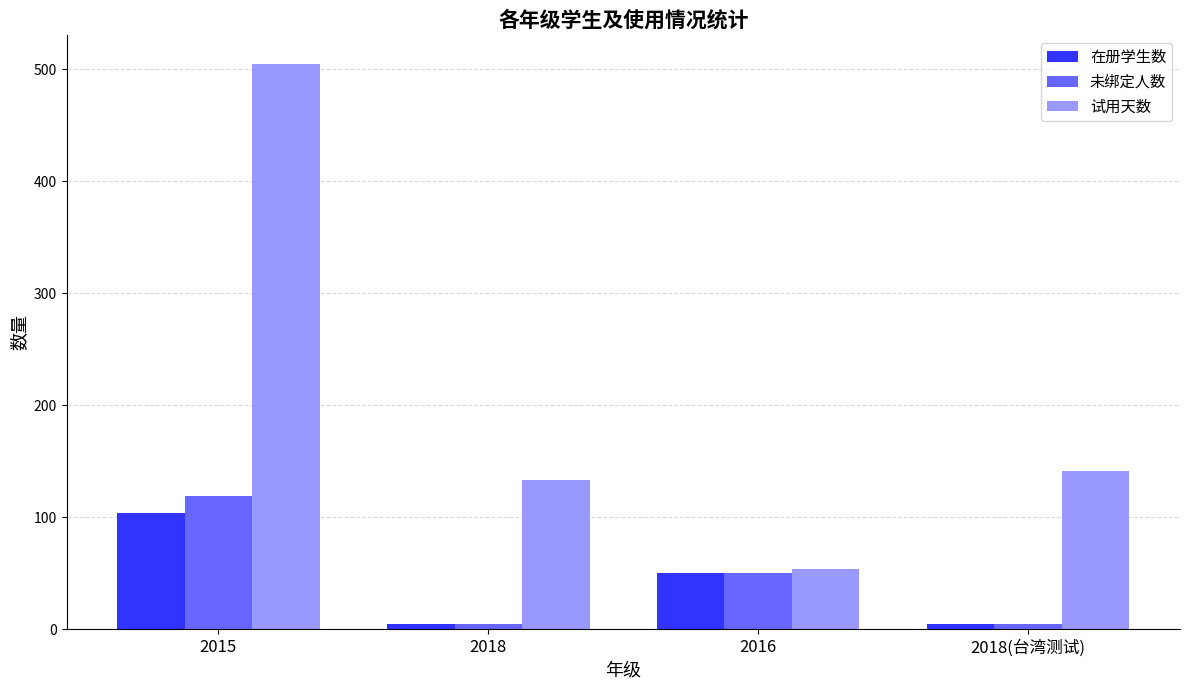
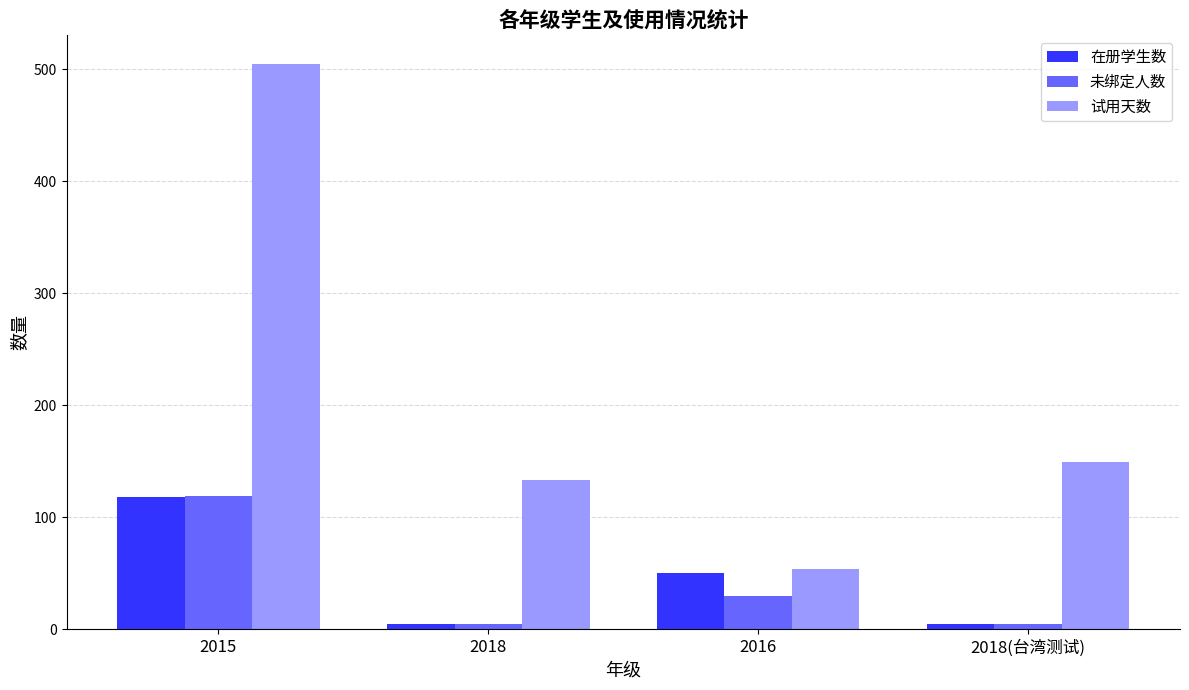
在册学生数, 2015: 104 -> 118
未绑定人数, 2016: 50 -> 30
试用天数, 2018(台湾测试): 141 -> 149
